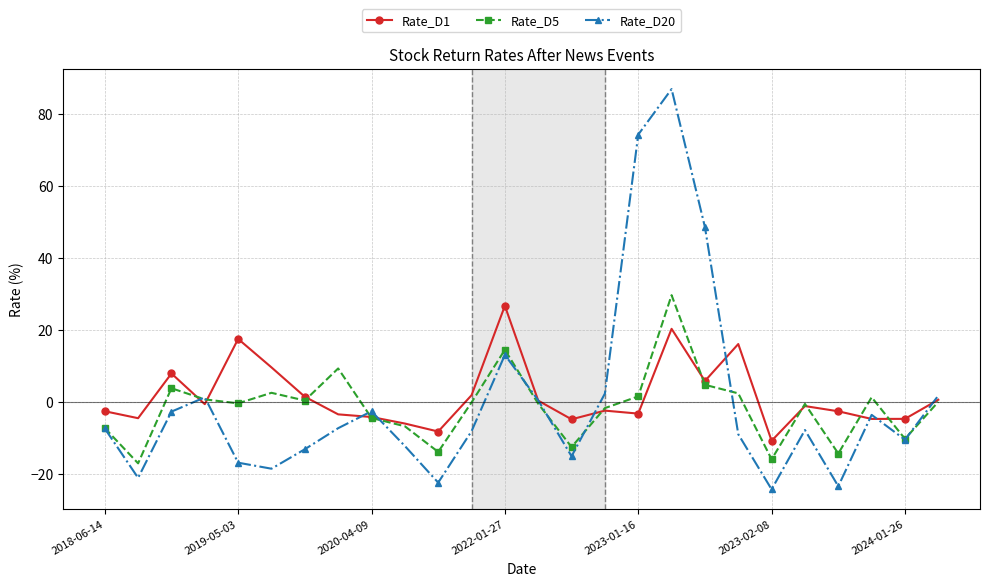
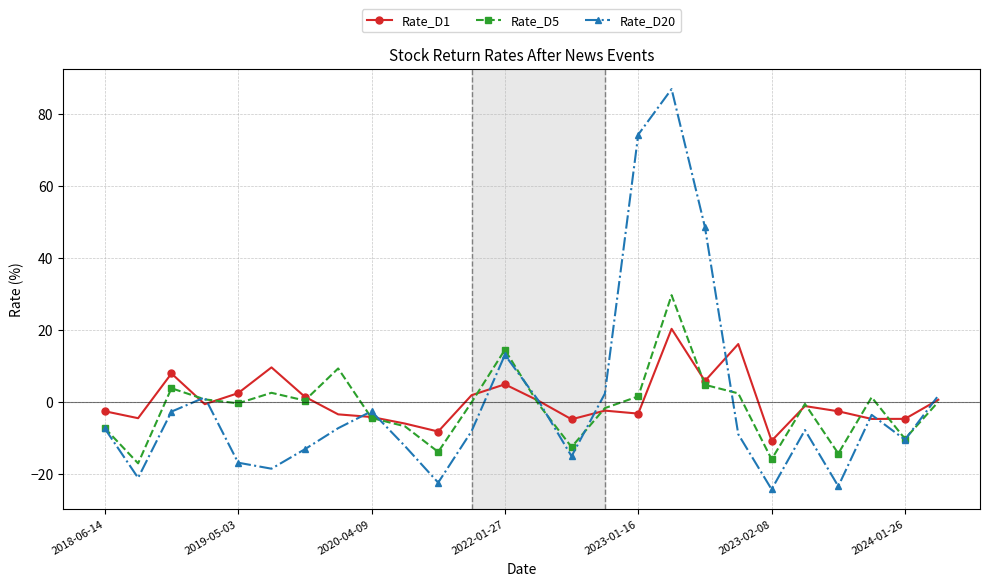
Rate_D1, 2019-05-03: 17 -> 2
Rate_D1, 2022-01-27: 27 -> 5
